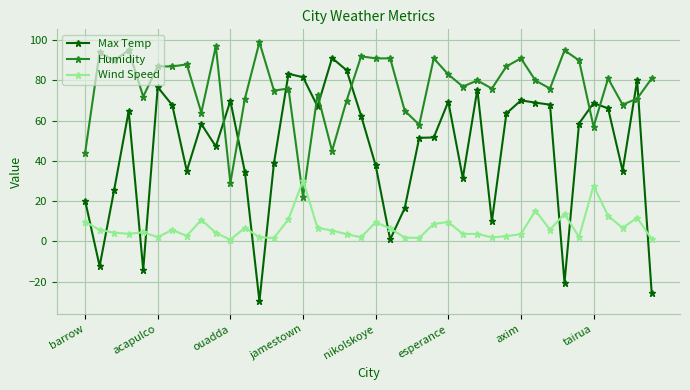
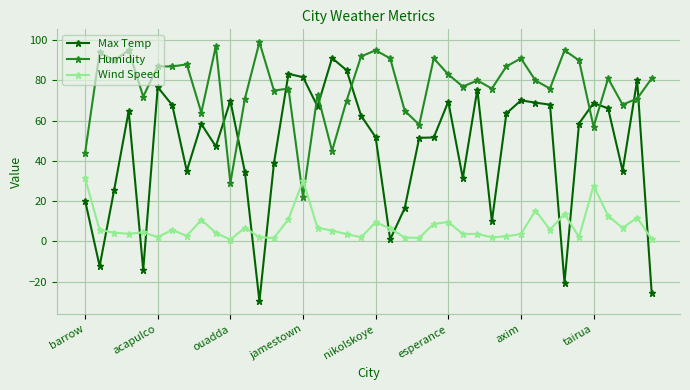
Wind Speed, barrow: 10 -> 31
Max Temp, nikolskoye: 38 -> 52
Humidity, nikolskoye: 91 -> 95
